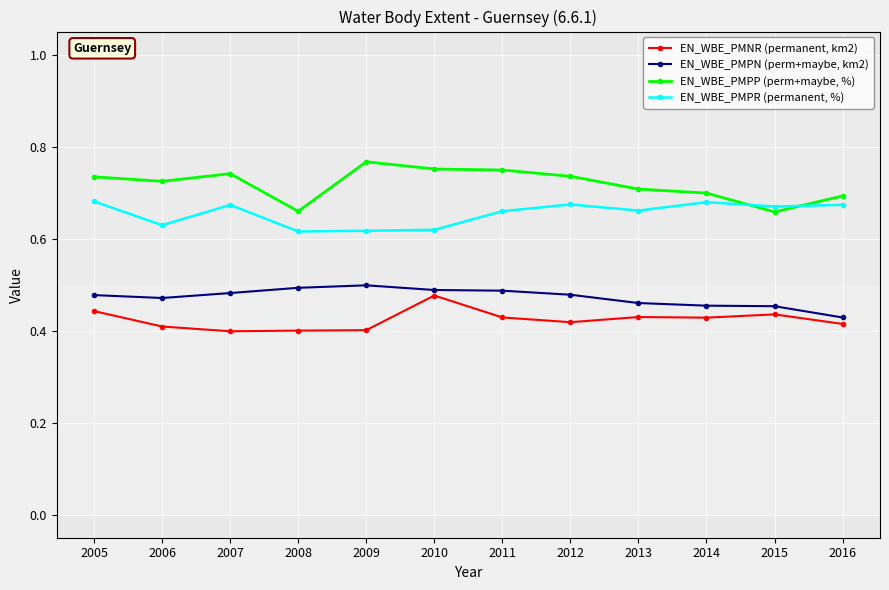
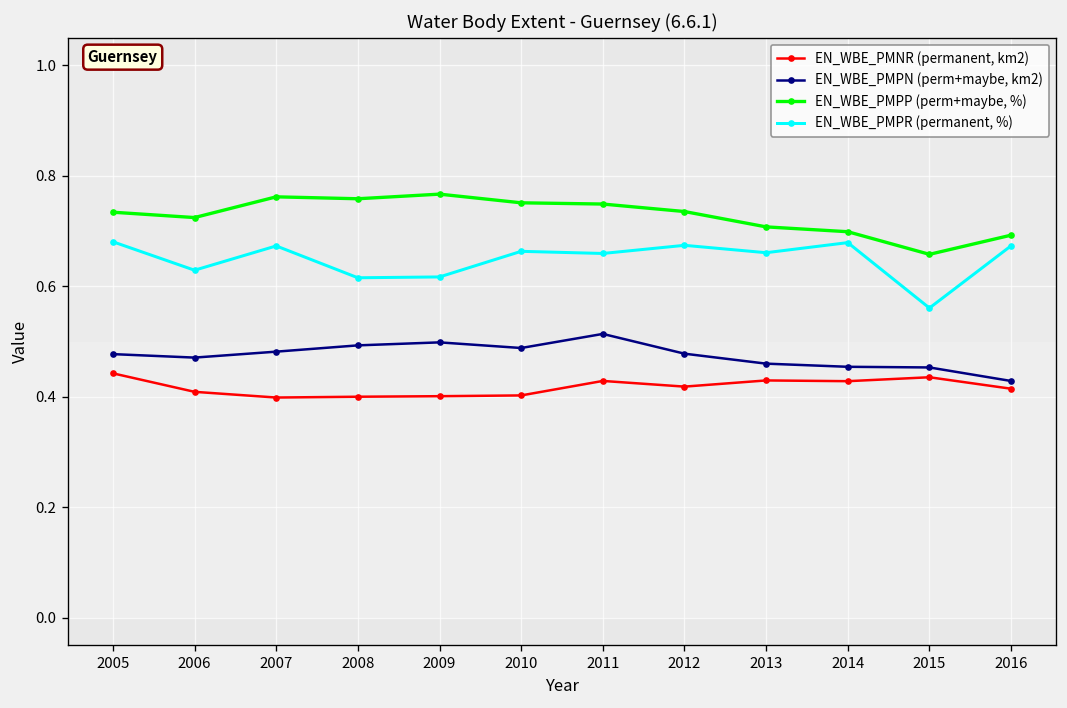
EN_WBE_PMPP (perm+maybe, %), 2007: 0.74 -> 0.76
EN_WBE_PMPP (perm+maybe, %), 2008: 0.66 -> 0.76
EN_WBE_PMNR (permanent, km2), 2010: 0.48 -> 0.40
EN_WBE_PMPR (permanent, %), 2010: 0.62 -> 0.66
EN_WBE_PMPN (perm+maybe, km2), 2011: 0.49 -> 0.51
EN_WBE_PMPR (permanent, %), 2015: 0.67 -> 0.56
